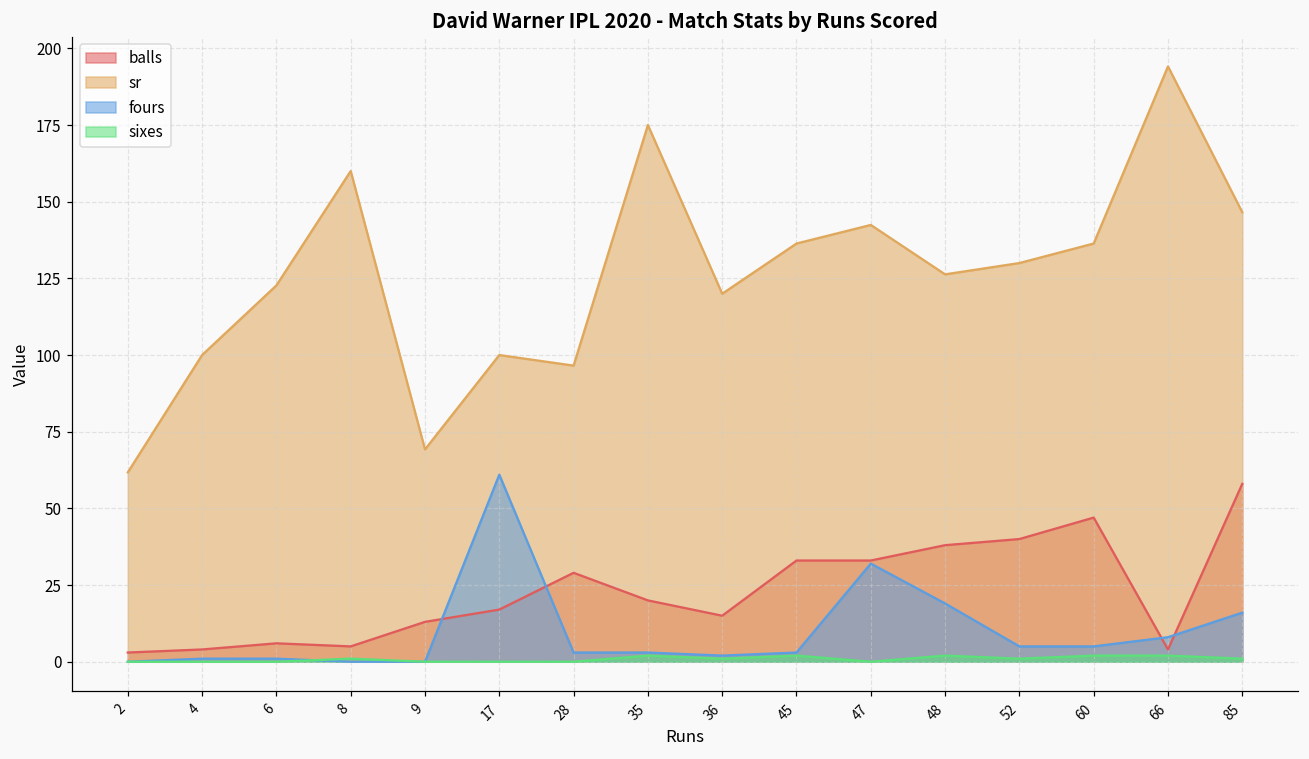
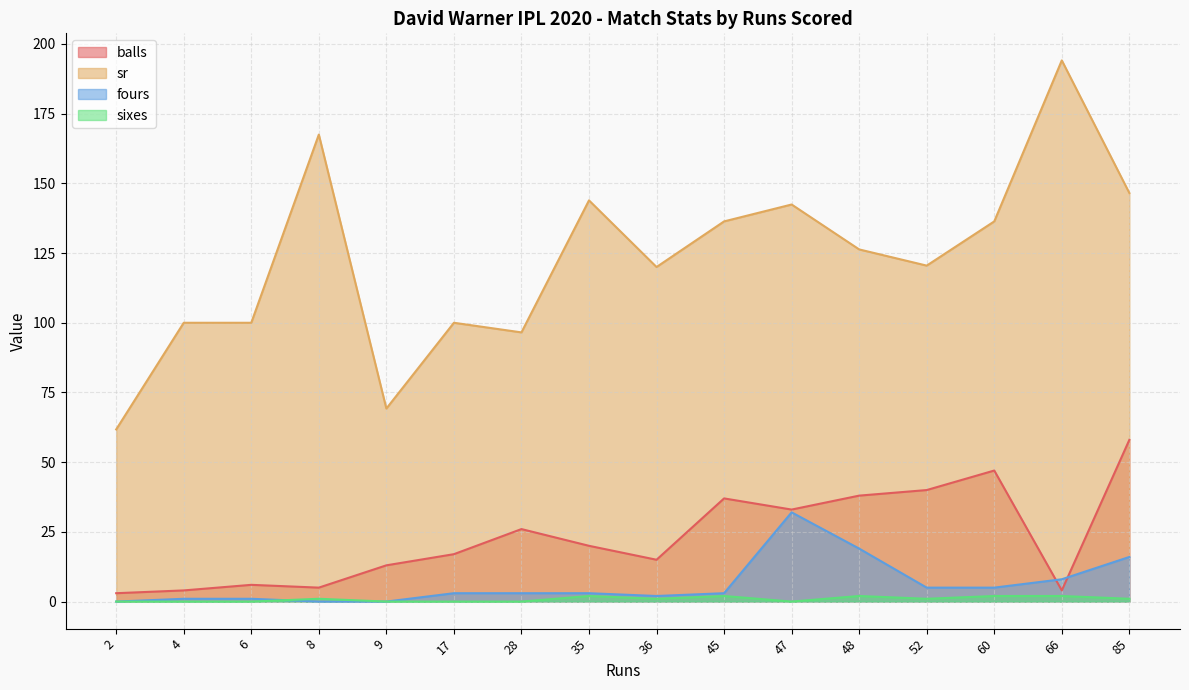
sr, 6: 123 -> 100
sr, 8: 160 -> 168
fours, 17: 61 -> 3
balls, 28: 29 -> 26
sr, 35: 175 -> 144
balls, 45: 33 -> 37
sr, 52: 130 -> 121
